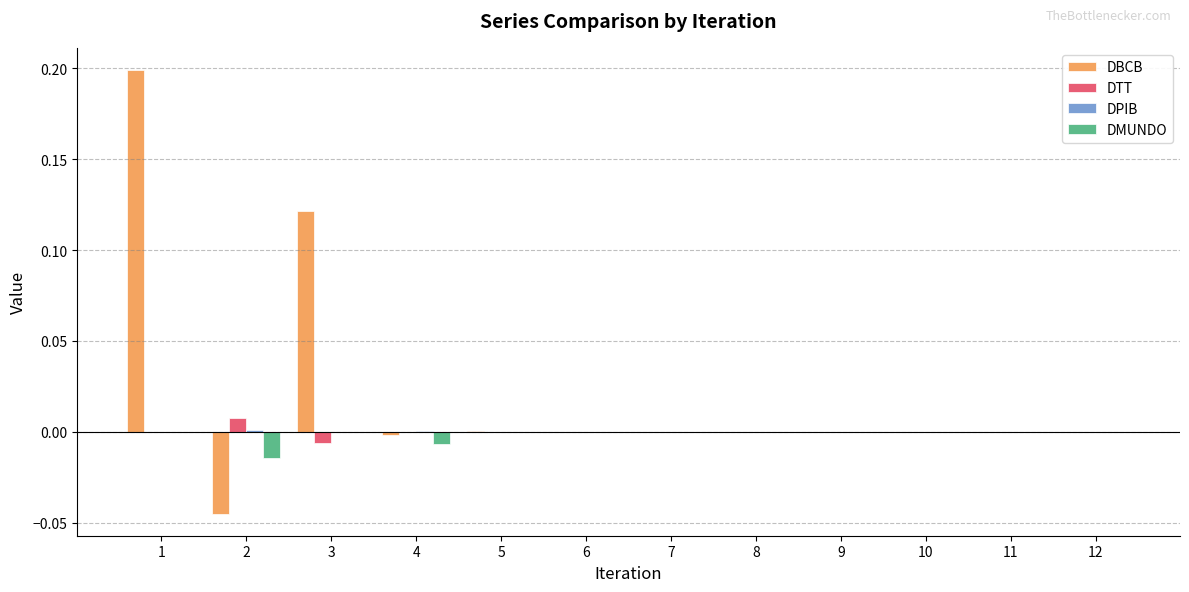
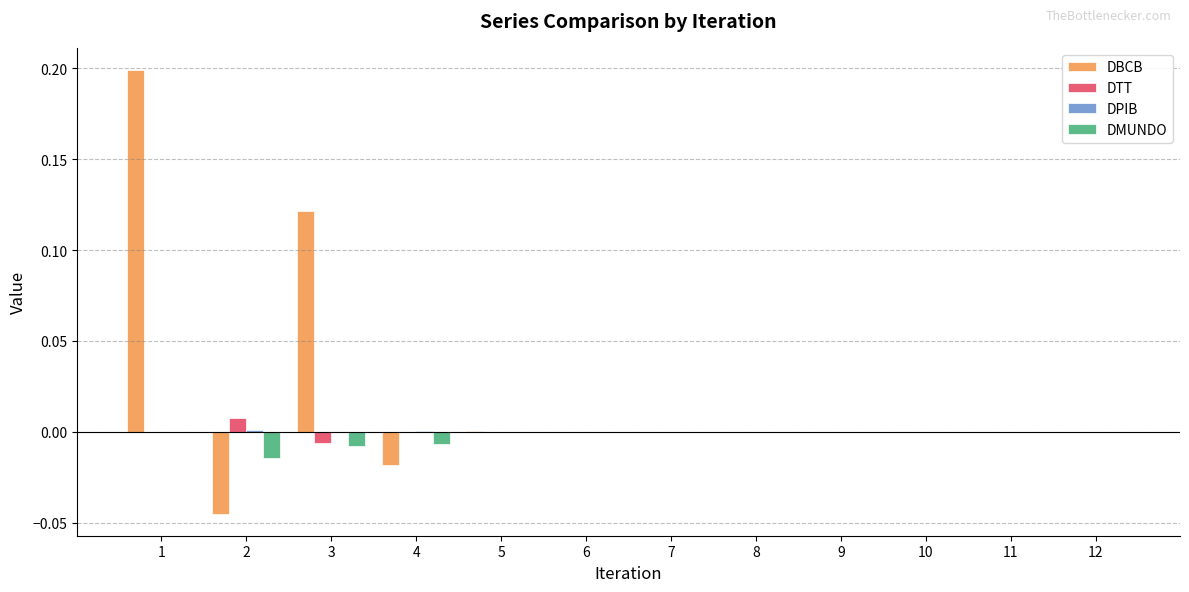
DMUNDO, 3: 0.000 -> -0.008
DBCB, 4: -0.002 -> -0.018
